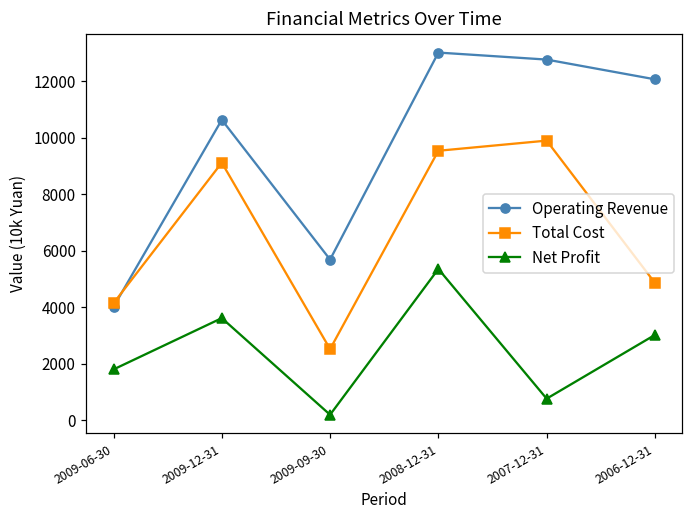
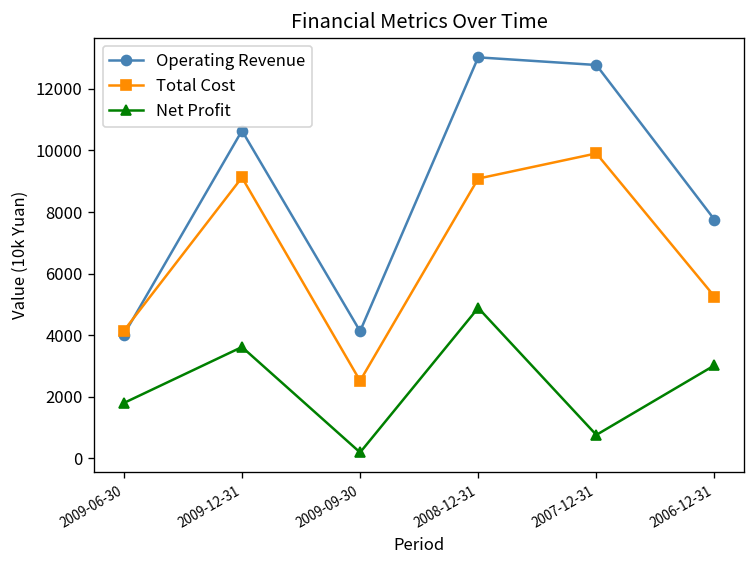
Operating Revenue, 2009-09-30: 5700 -> 4100
Total Cost, 2008-12-31: 9500 -> 9100
Net Profit, 2008-12-31: 5400 -> 4900
Operating Revenue, 2006-12-31: 12100 -> 7800
Total Cost, 2006-12-31: 4900 -> 5300
